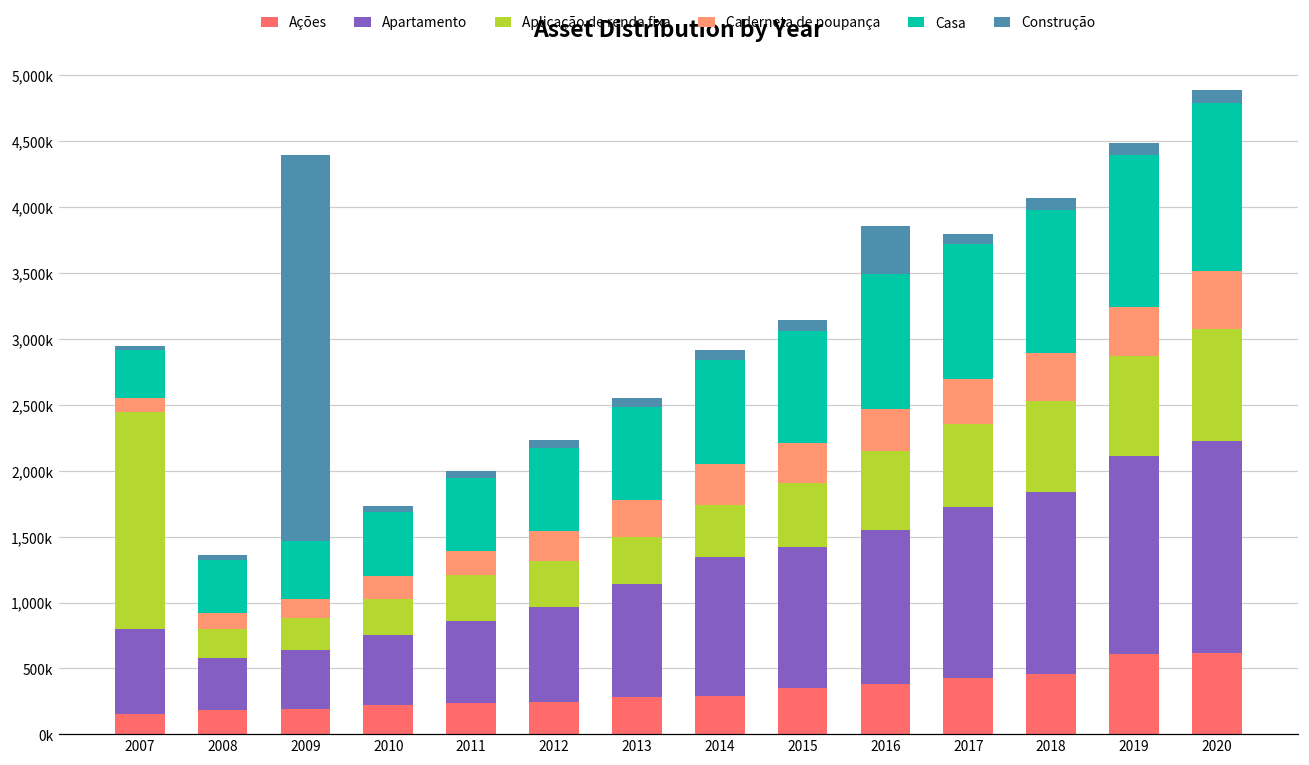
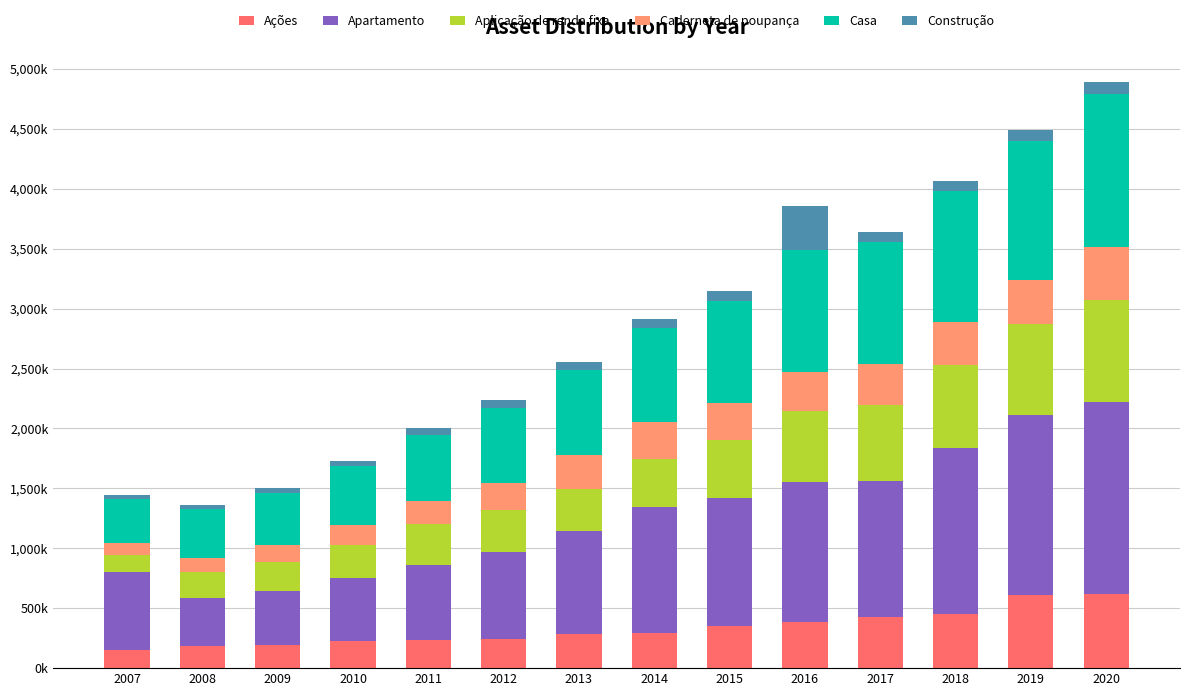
Aplicação de renda fixa, 2007: 1,650,000 -> 150,000
Construção, 2009: 2,930,000 -> 40,000
Apartamento, 2017: 1,300,000 -> 1,140,000
